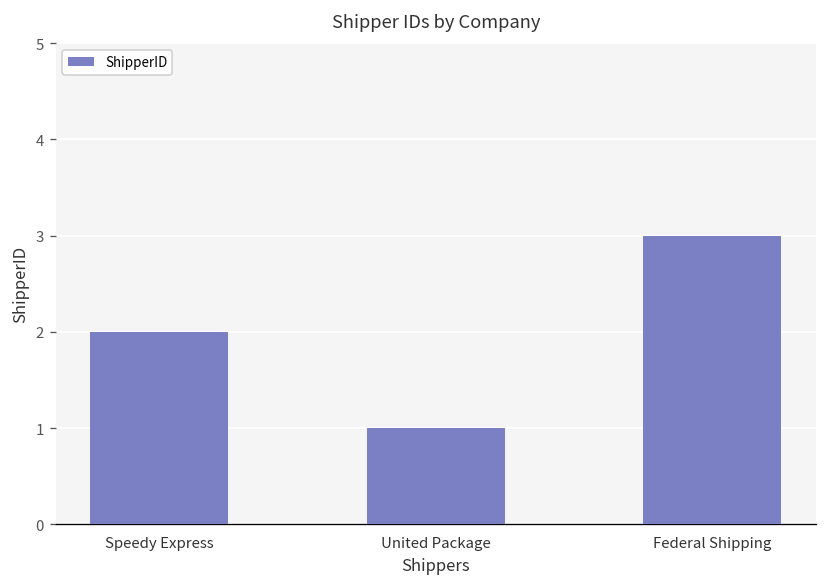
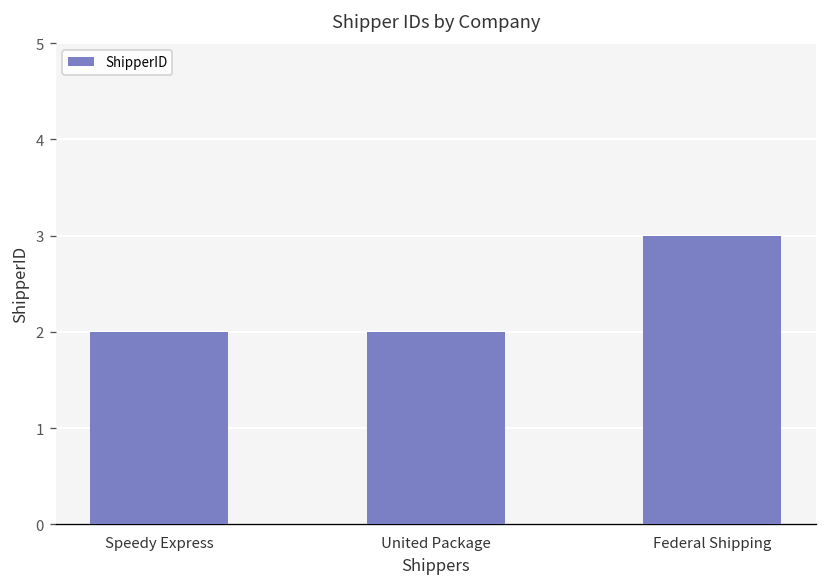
United Package: 1 -> 2
